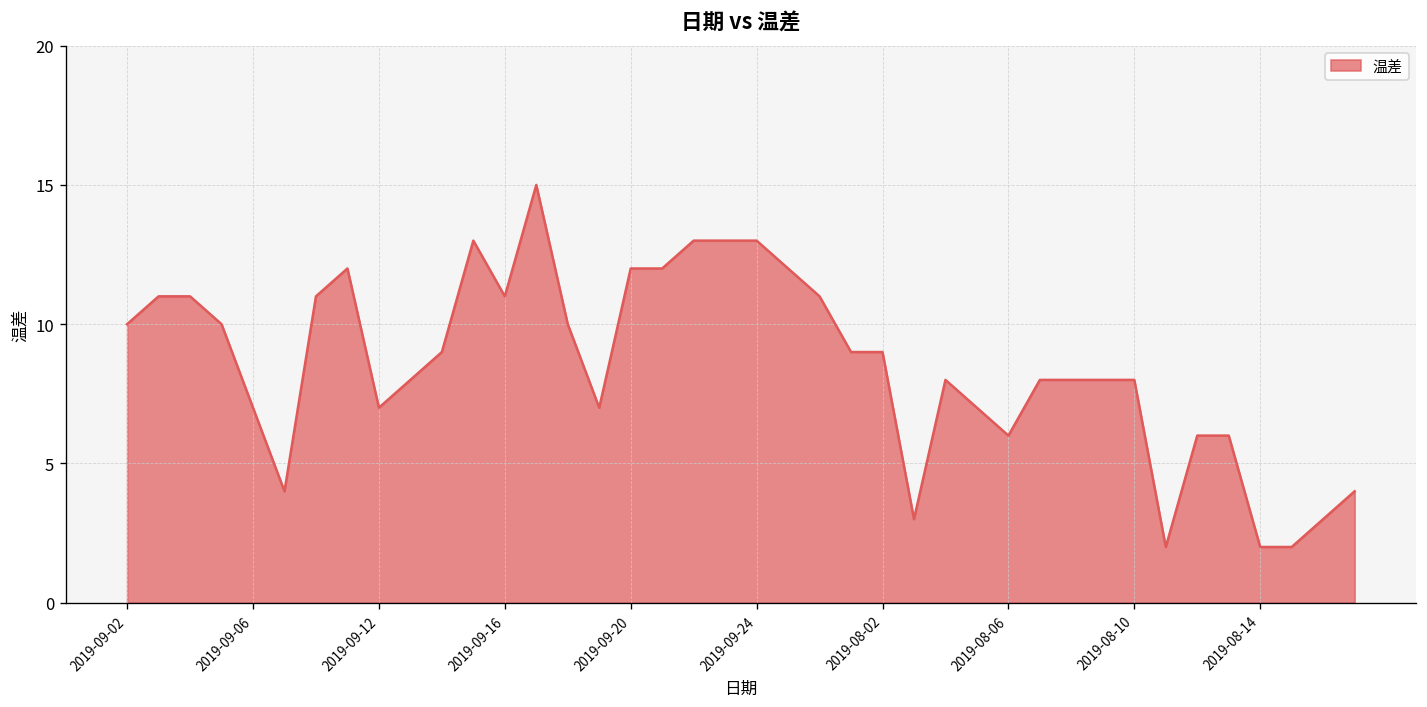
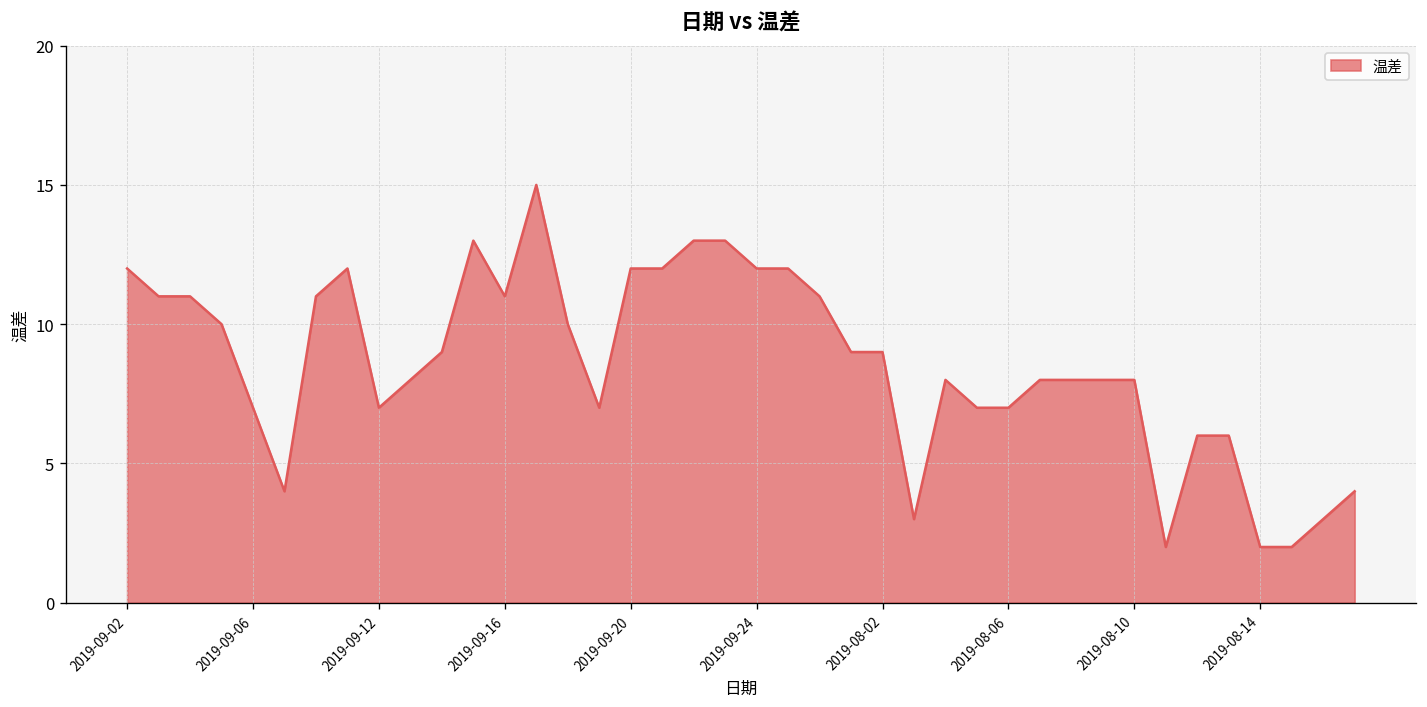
2019-09-02: 10 -> 12
2019-09-24: 13 -> 12
2019-08-06: 6 -> 7
